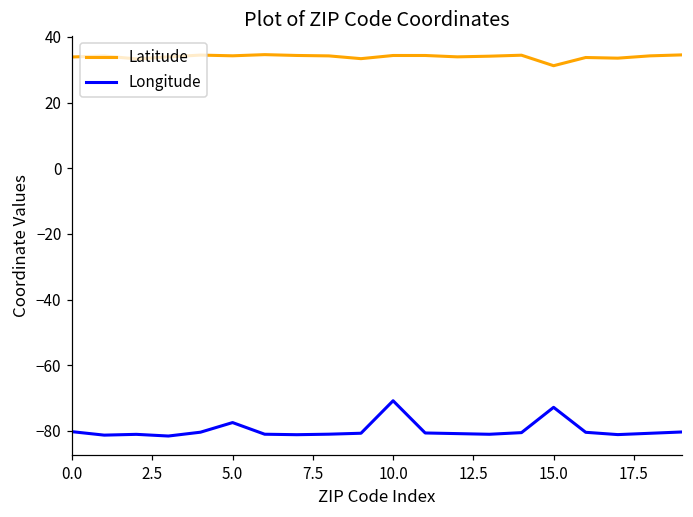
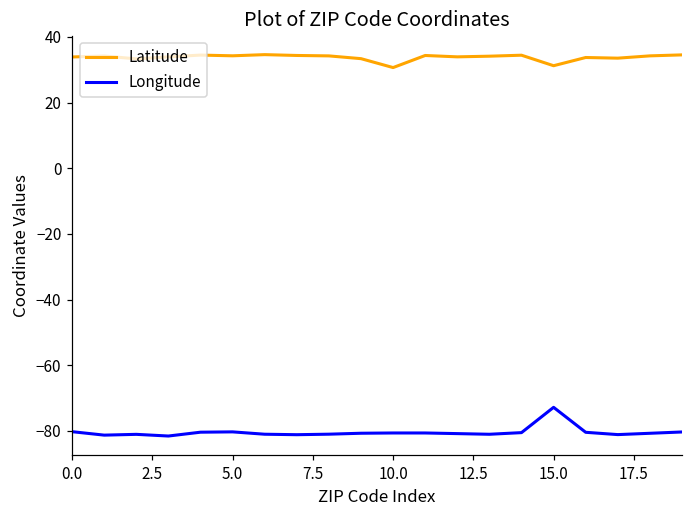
Longitude, 5.0: -77 -> -80
Latitude, 10.0: 34 -> 31
Longitude, 10.0: -71 -> -81
